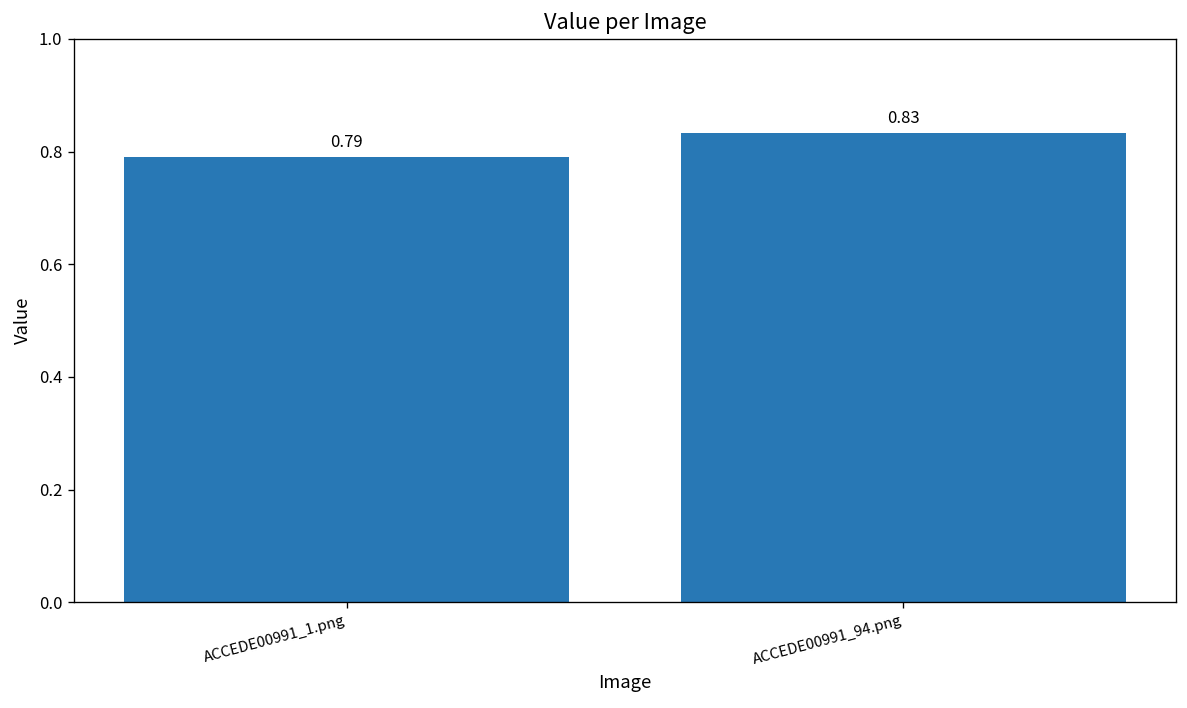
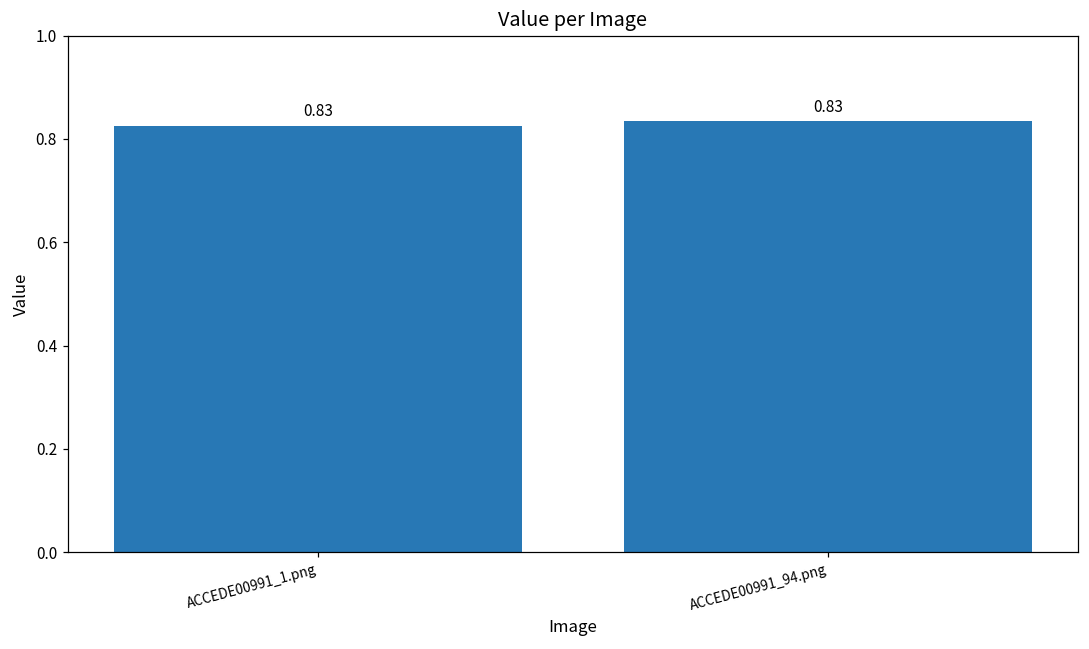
ACCEDE00991_1.png: 0.79 -> 0.83
